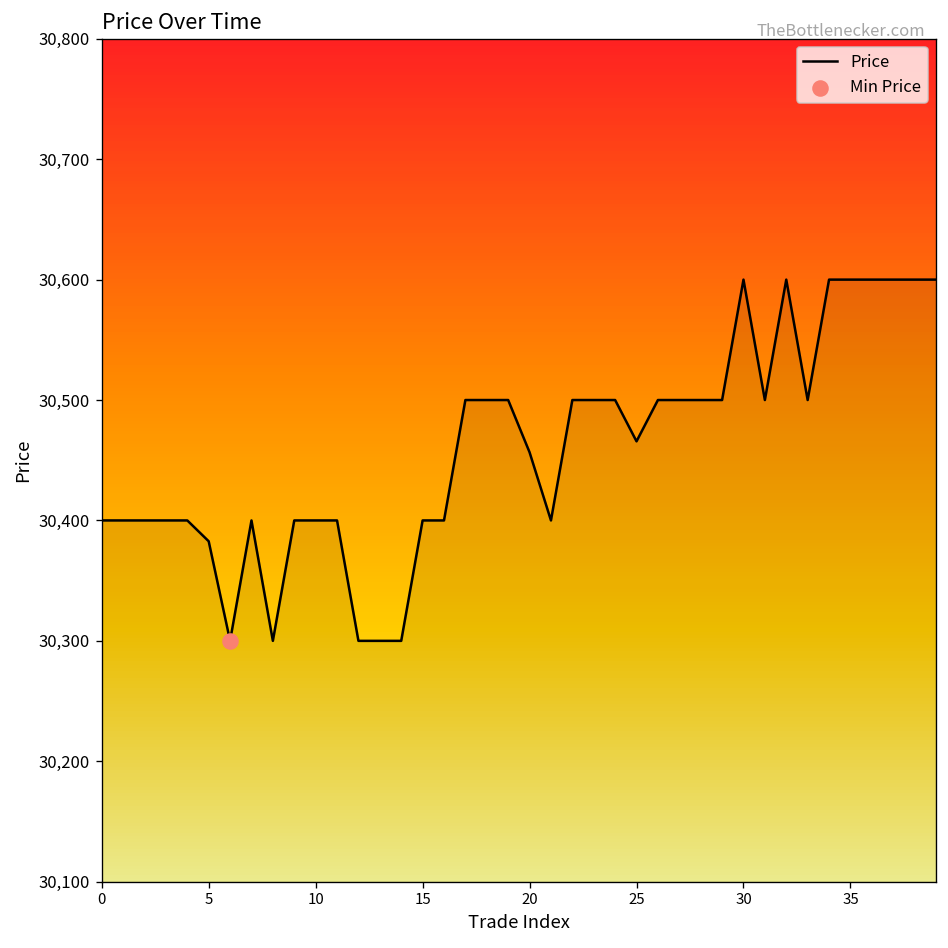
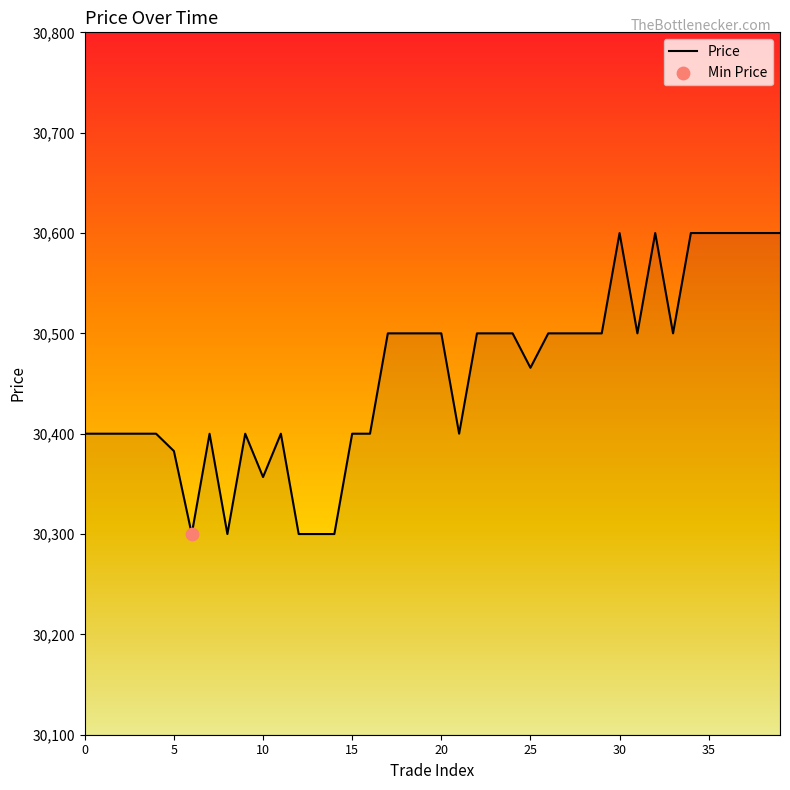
Price, 10: 30,400 -> 30,357
Price, 20: 30,457 -> 30,500
